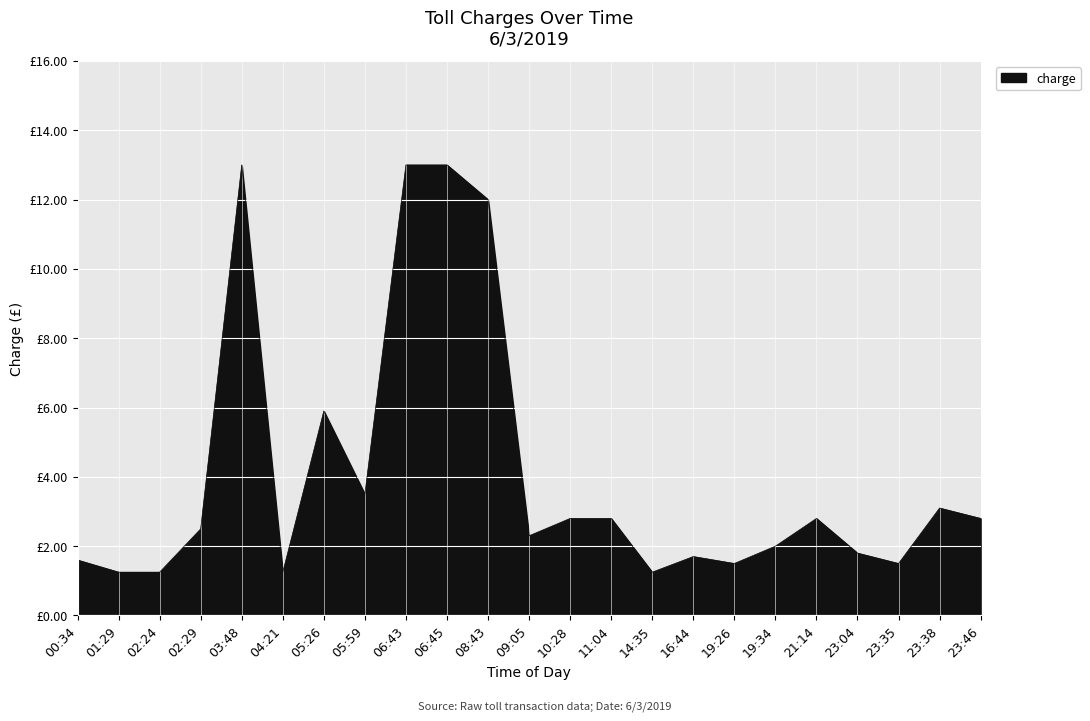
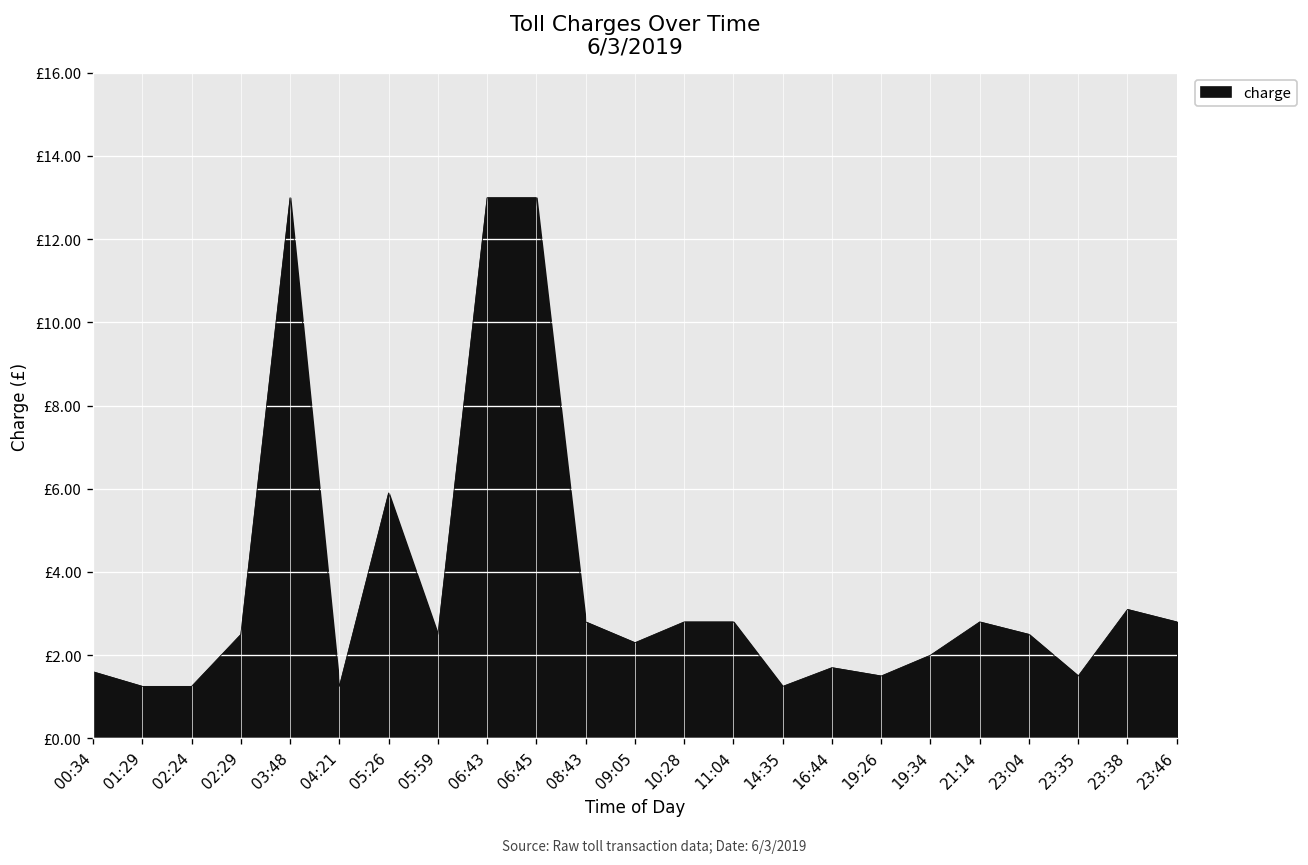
05:59: £3.5 -> £2.5
08:43: £12.0 -> £2.8
23:04: £1.8 -> £2.5
